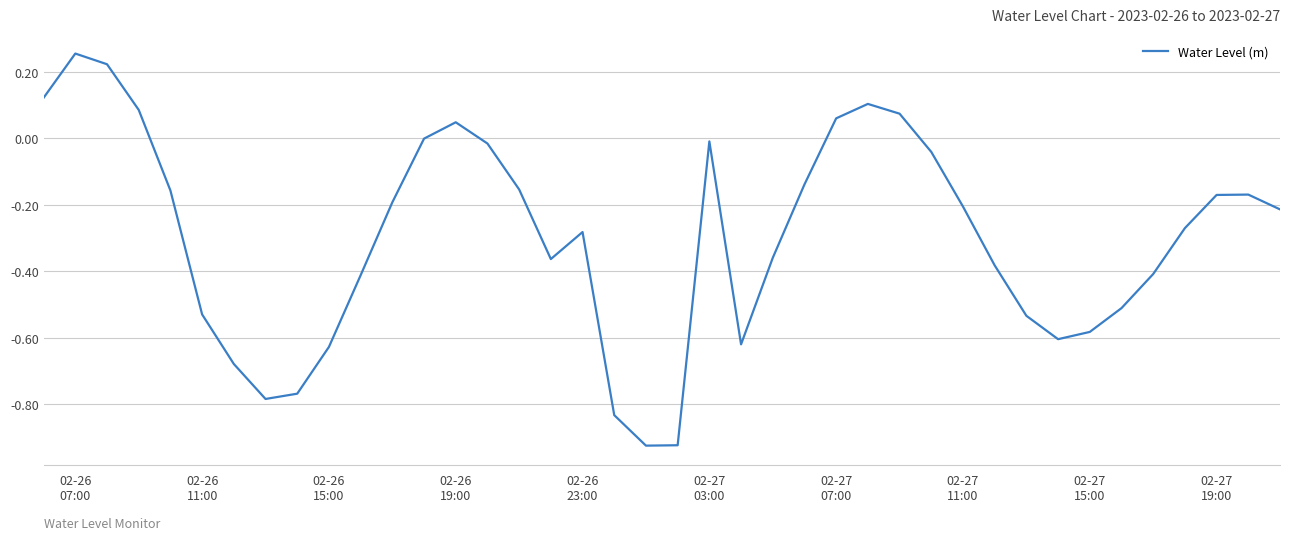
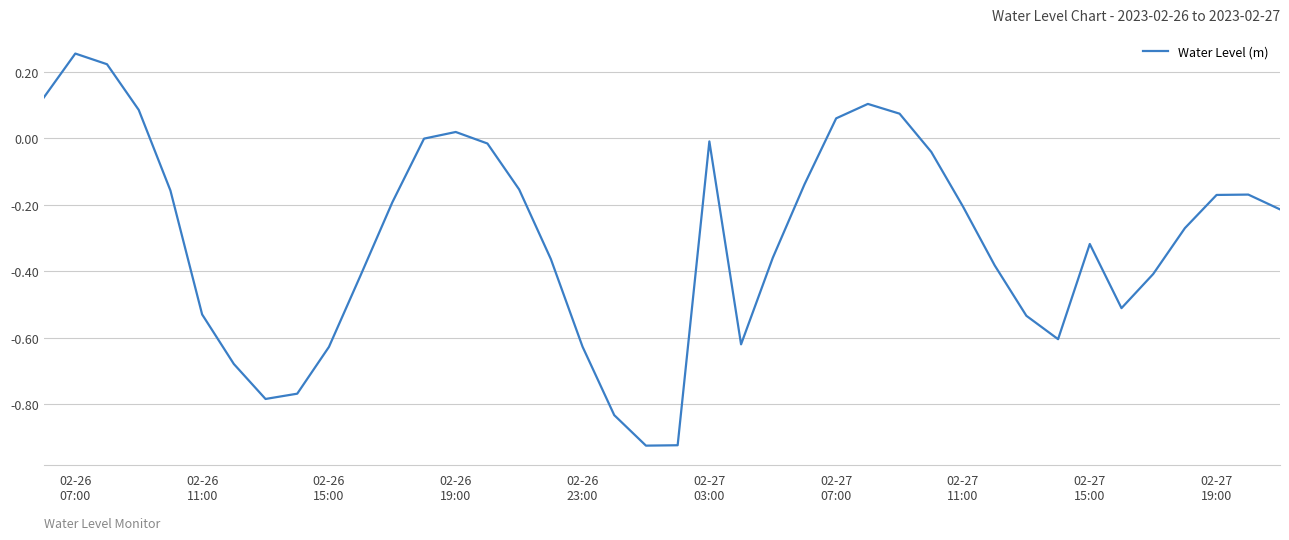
02-26 19:00: 0.05 -> 0.02
02-26 23:00: -0.28 -> -0.63
02-27 15:00: -0.58 -> -0.32
